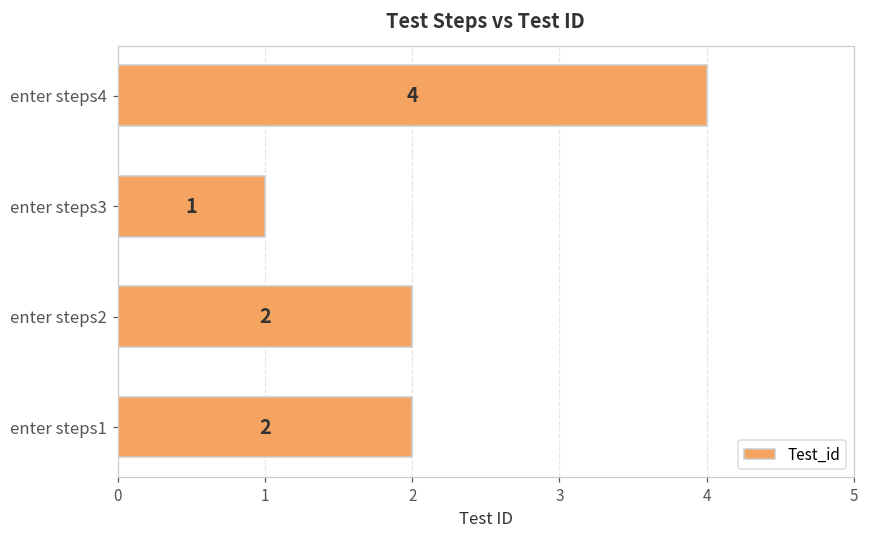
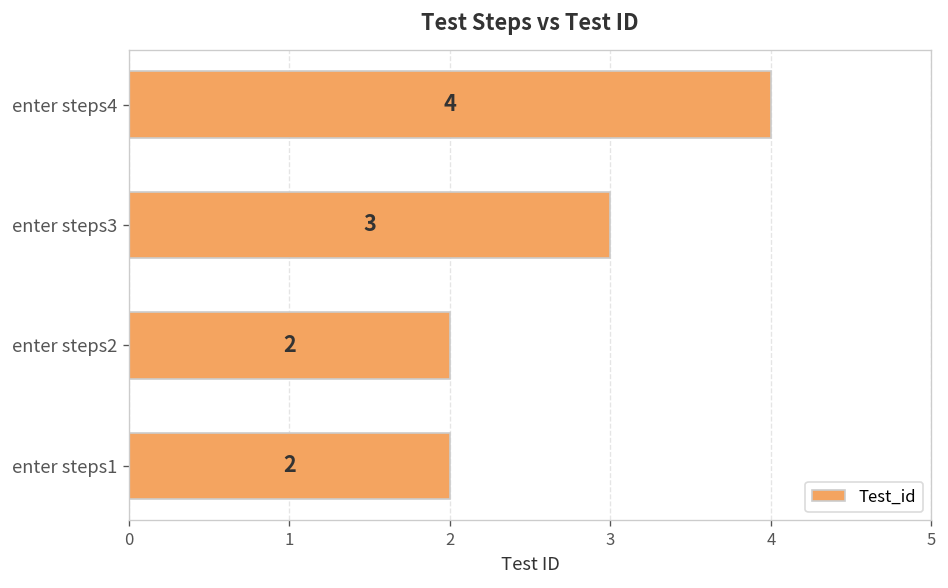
enter steps3: 1 -> 3
